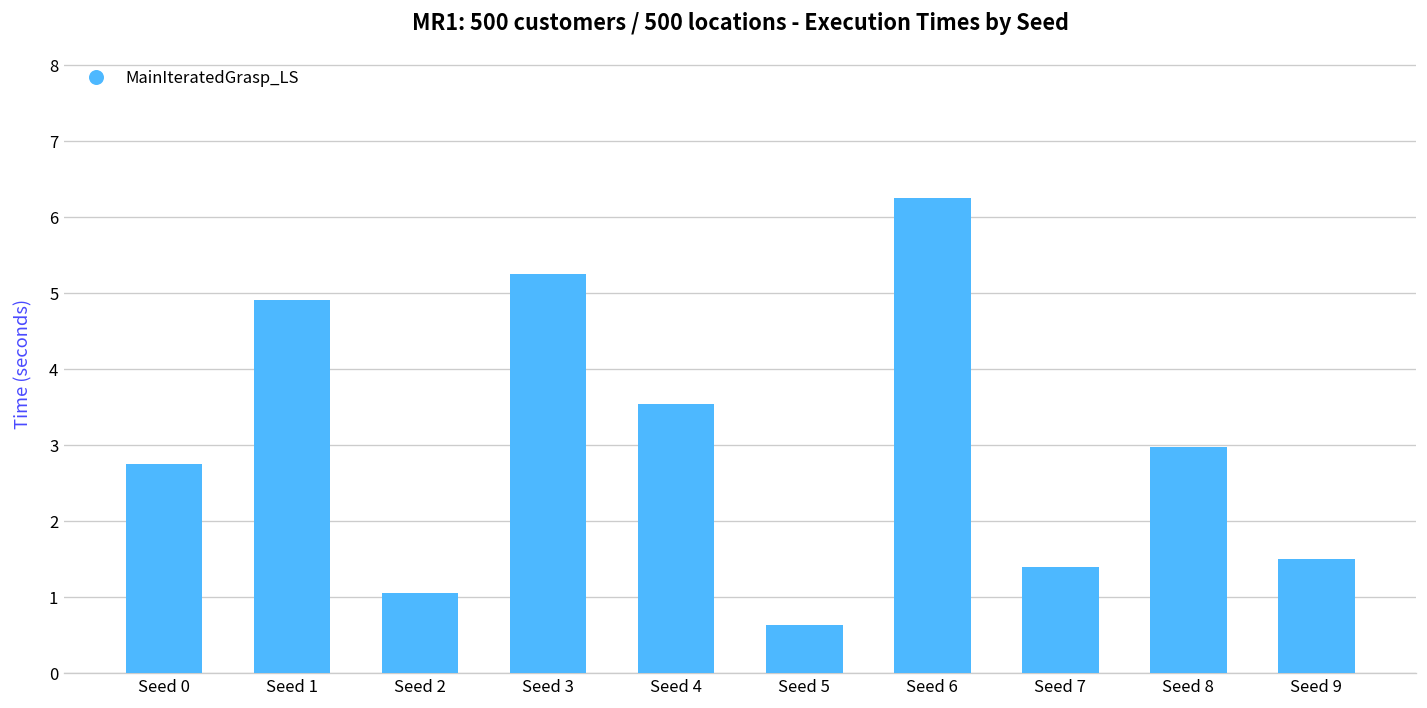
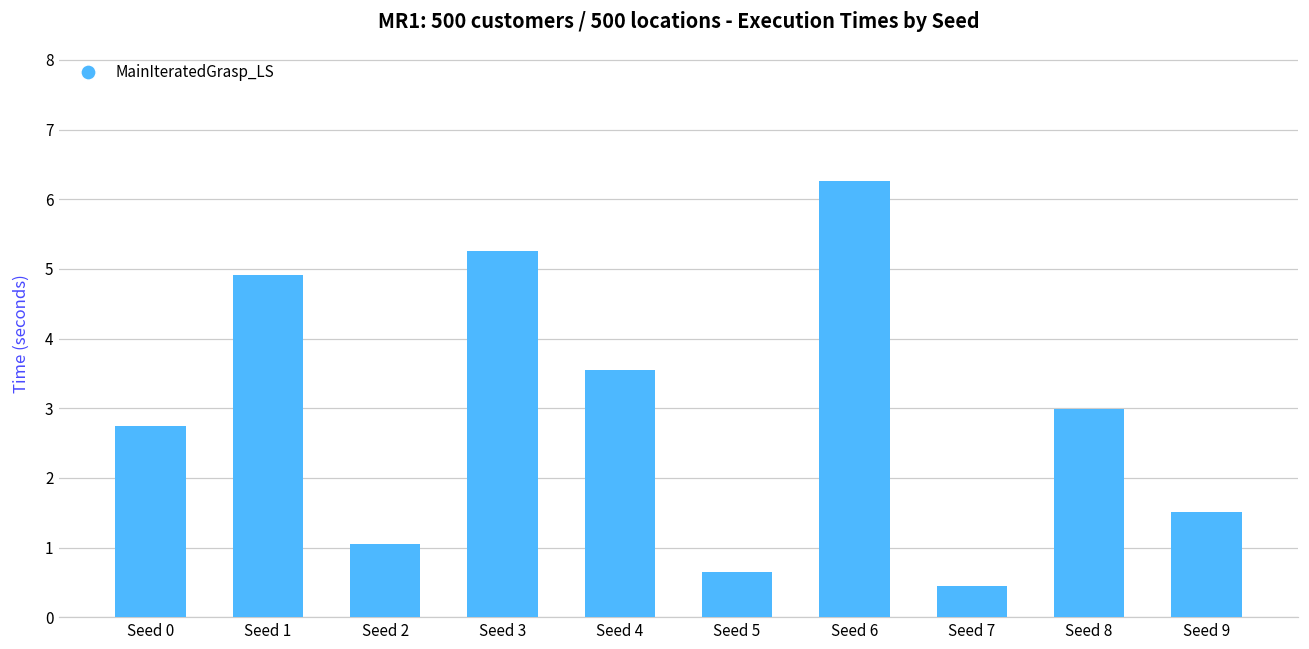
Seed 7: 1.4 -> 0.5
